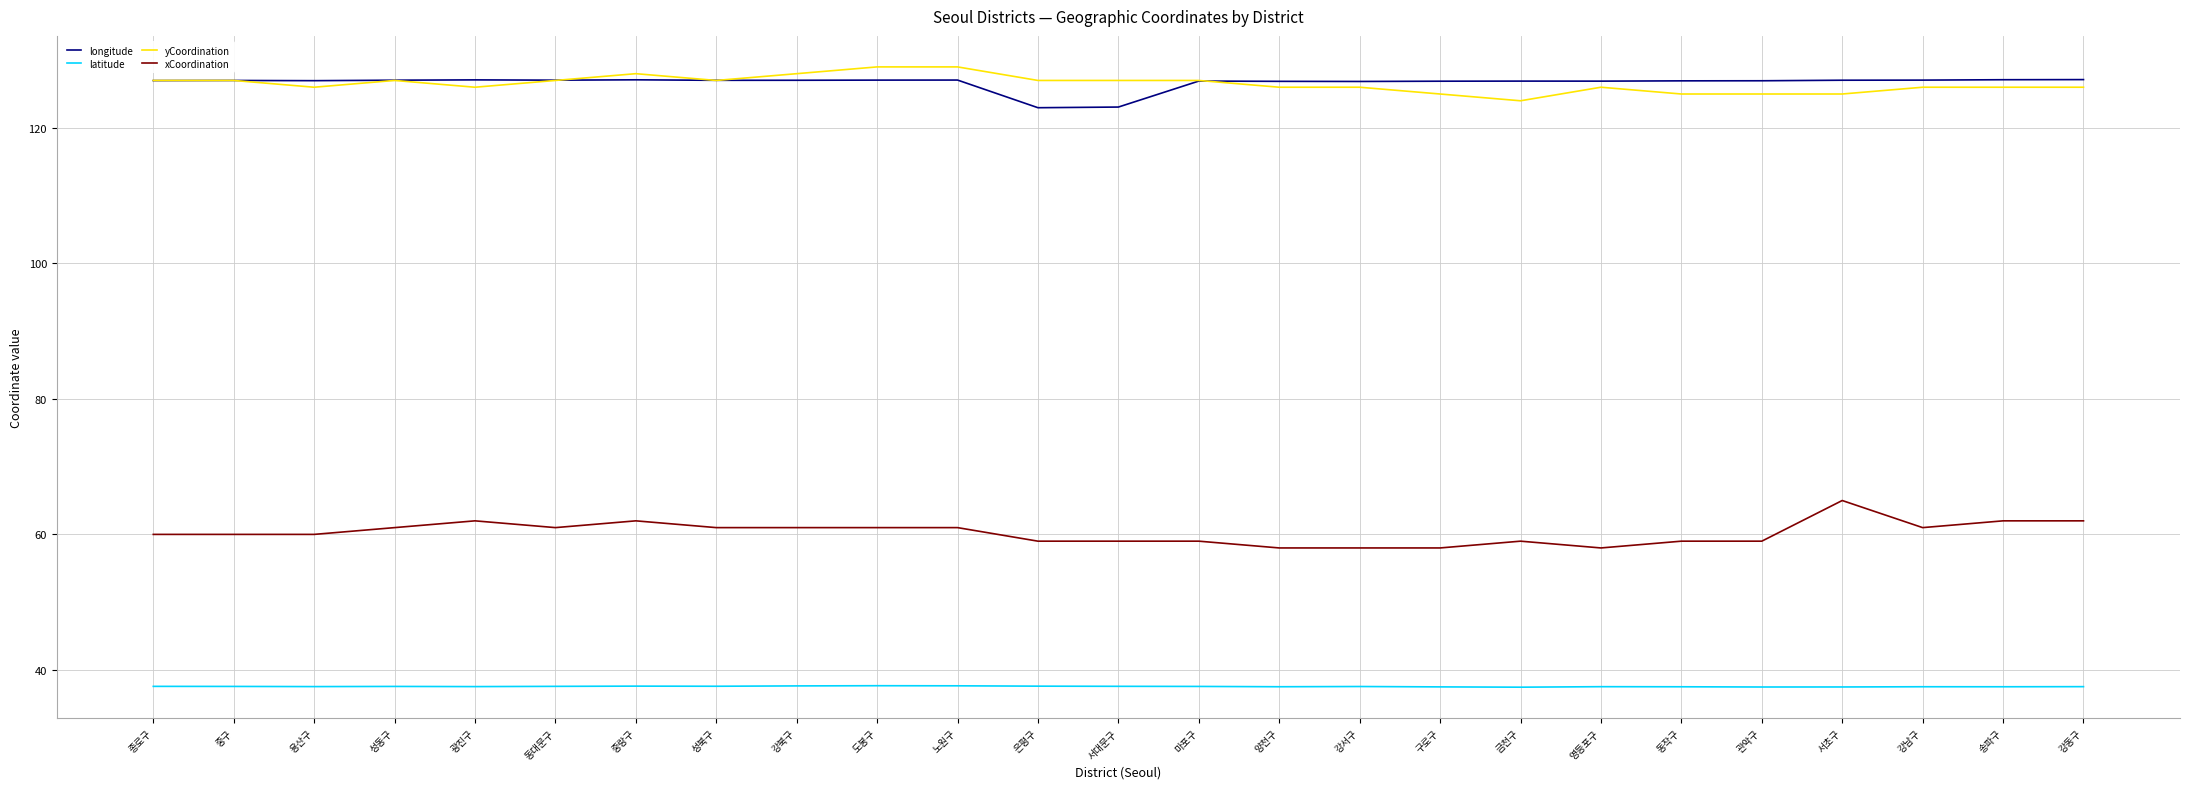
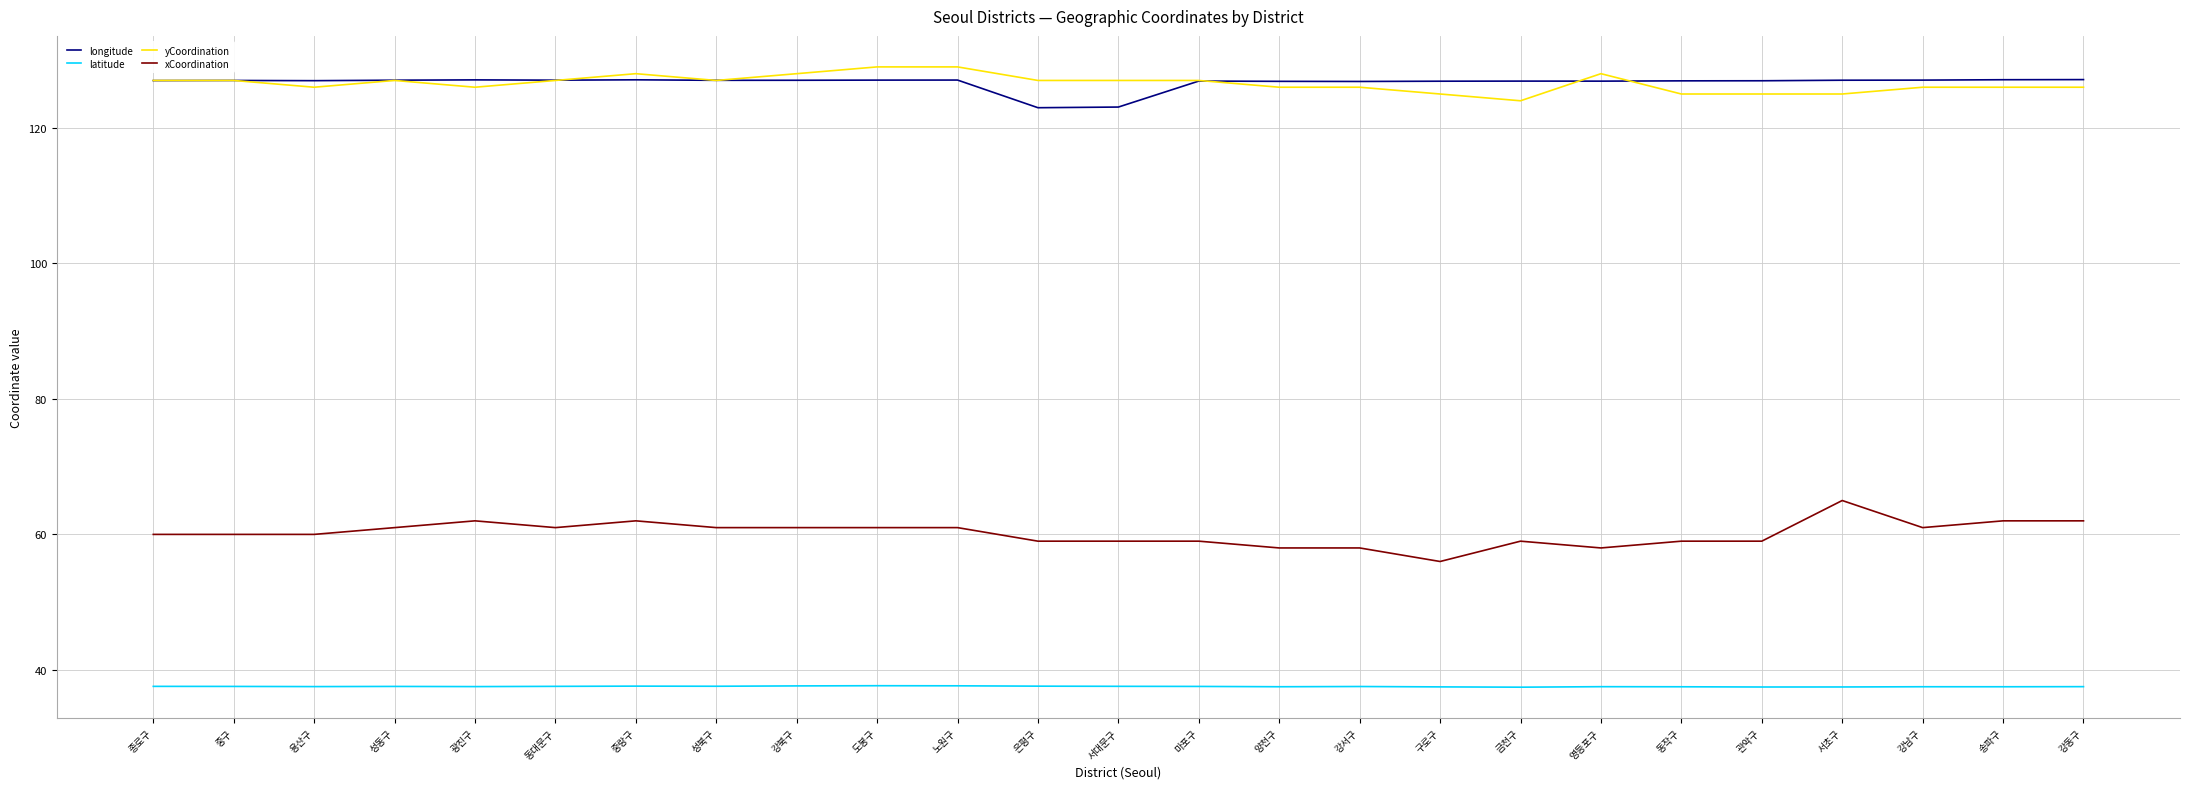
xCoordination, 구로구: 58 -> 56
yCoordination, 영등포구: 126 -> 128
